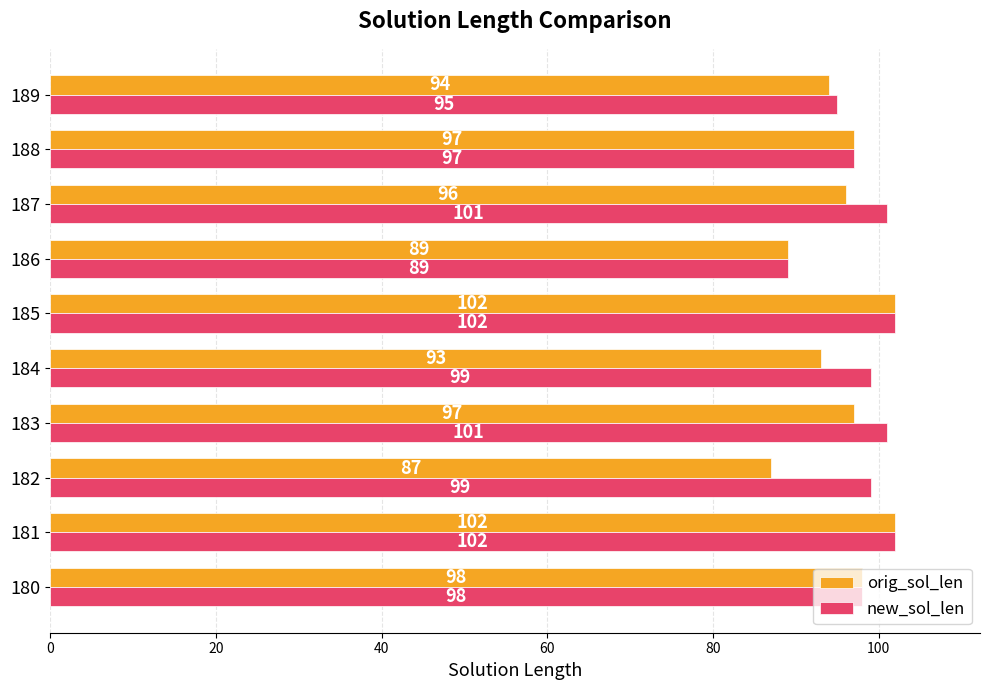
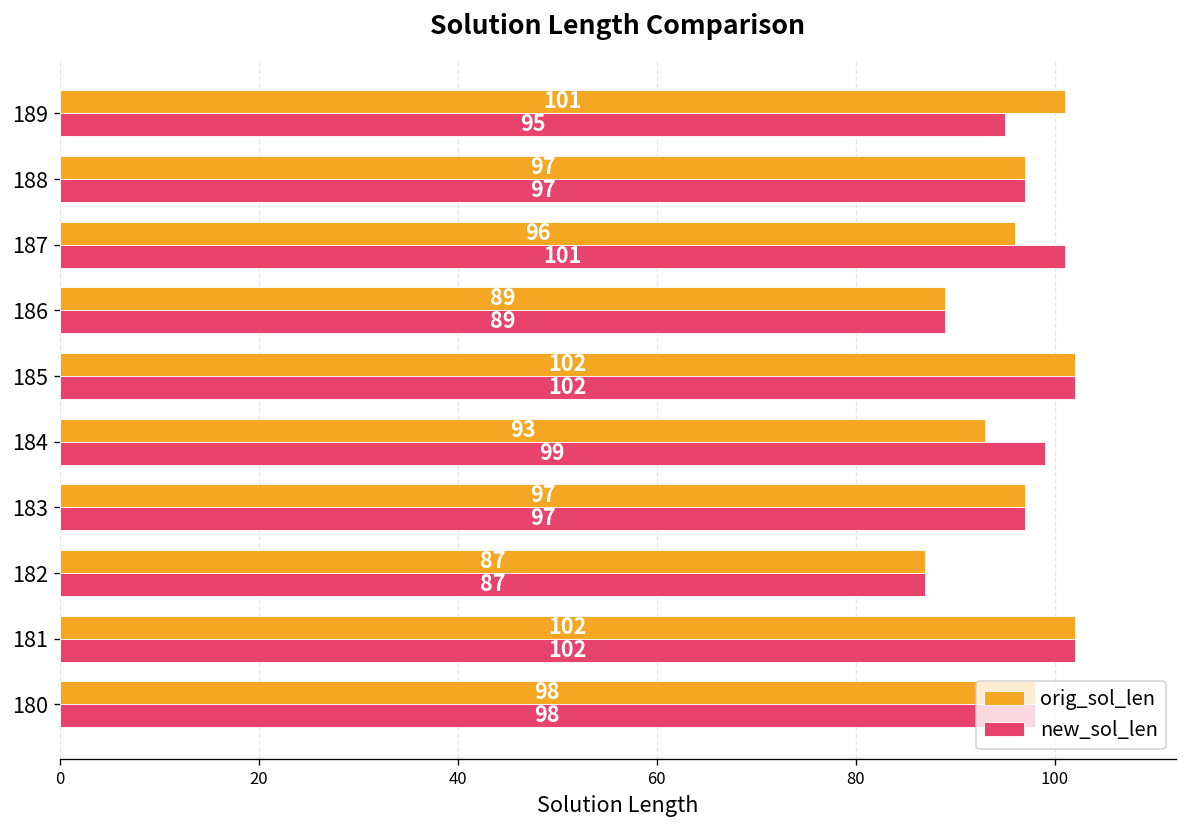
orig_sol_len, 189: 94 -> 101
new_sol_len, 183: 101 -> 97
new_sol_len, 182: 99 -> 87
